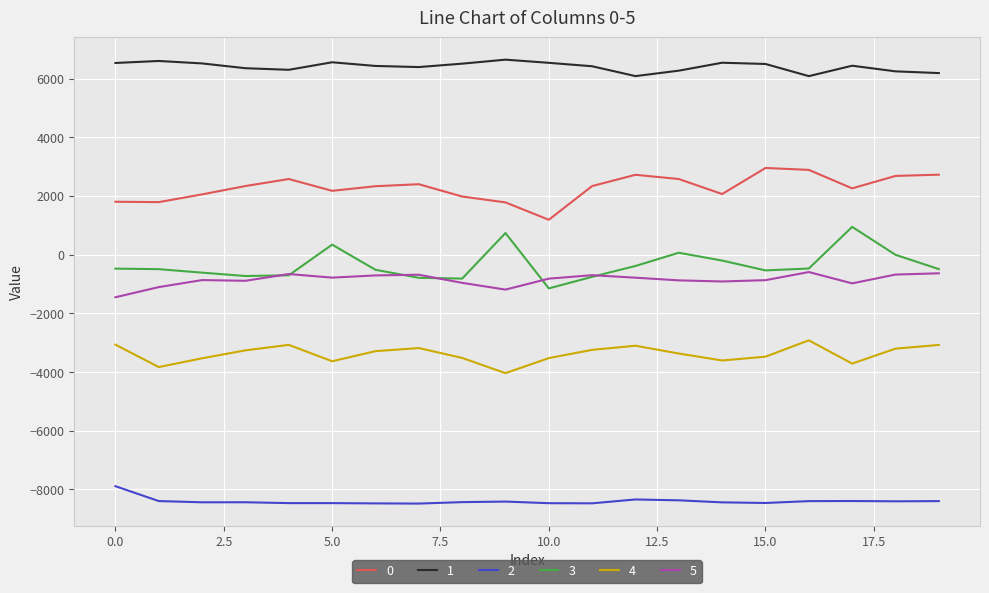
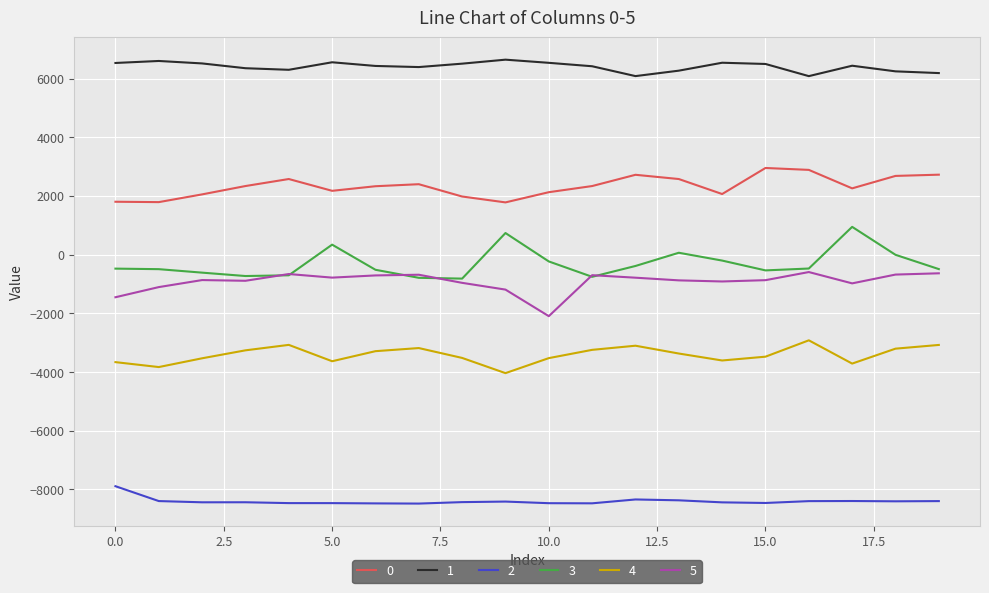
4, 0.0: -3100 -> -3700
0, 10.0: 1200 -> 2100
3, 10.0: -1100 -> -200
5, 10.0: -800 -> -2100
